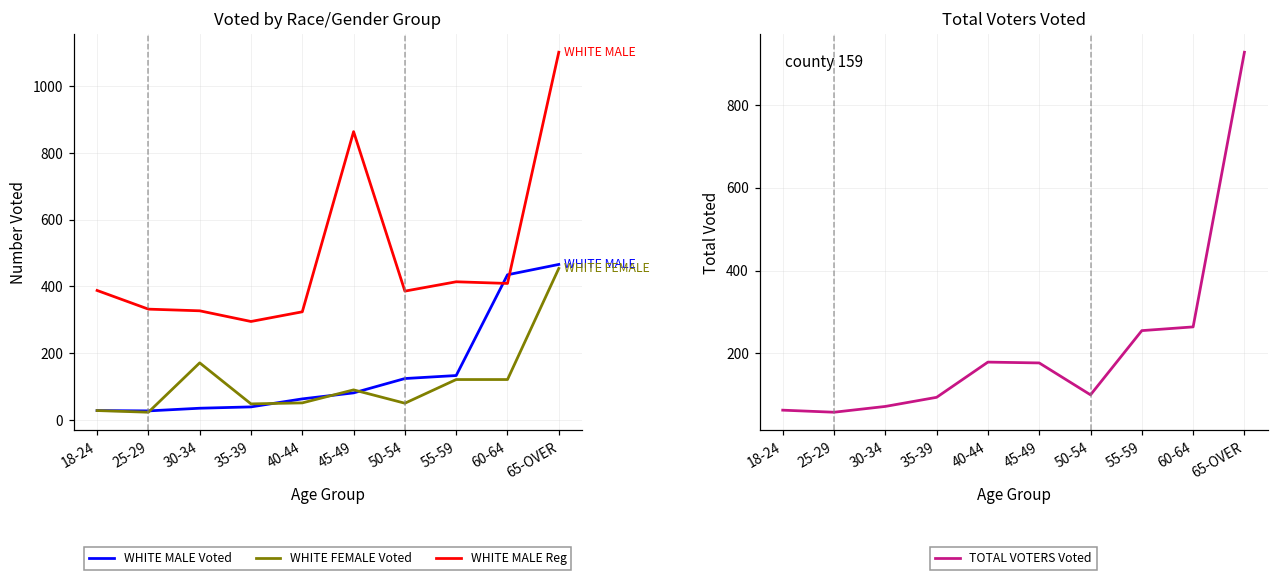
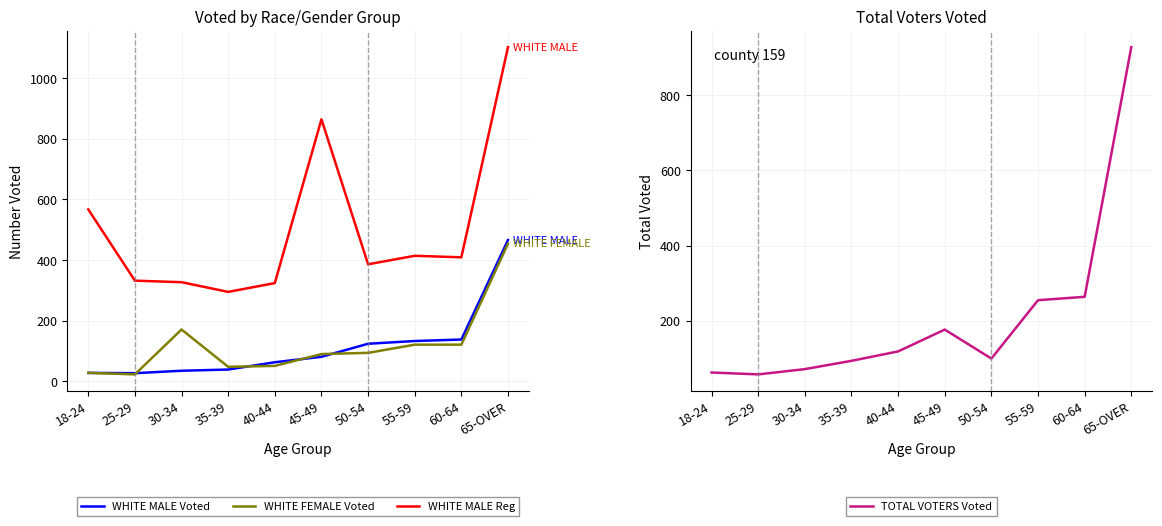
Voted by Race/Gender Group, WHITE MALE Reg, 18-24: 390 -> 570
Voted by Race/Gender Group, WHITE FEMALE Voted, 50-54: 50 -> 90
Voted by Race/Gender Group, WHITE MALE Voted, 60-64: 440 -> 140
Total Voters Voted, 40-44: 180 -> 120
